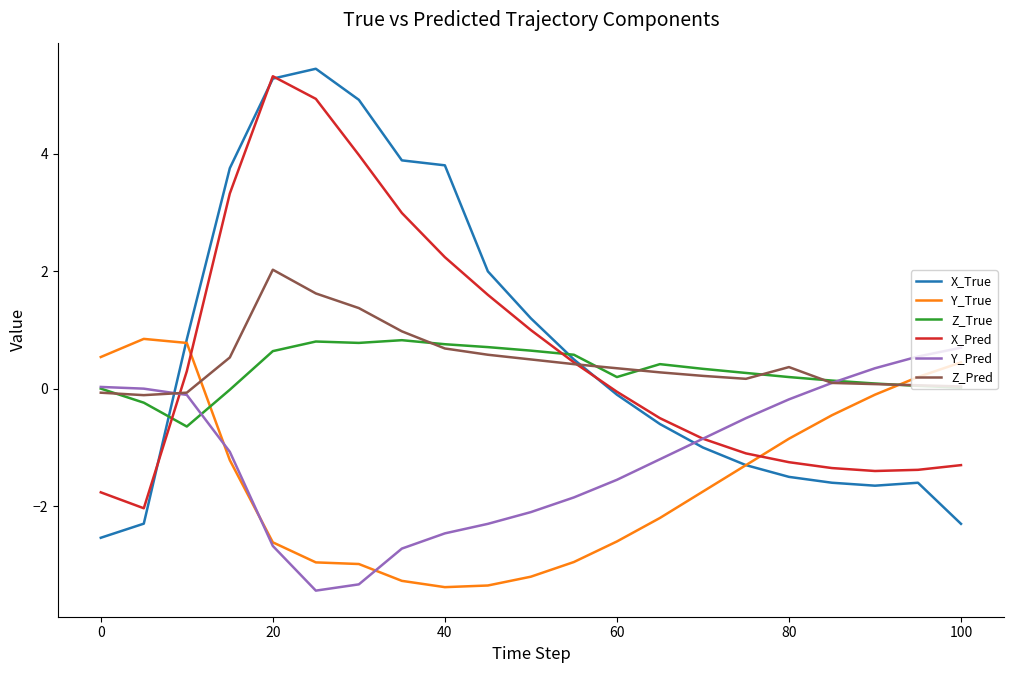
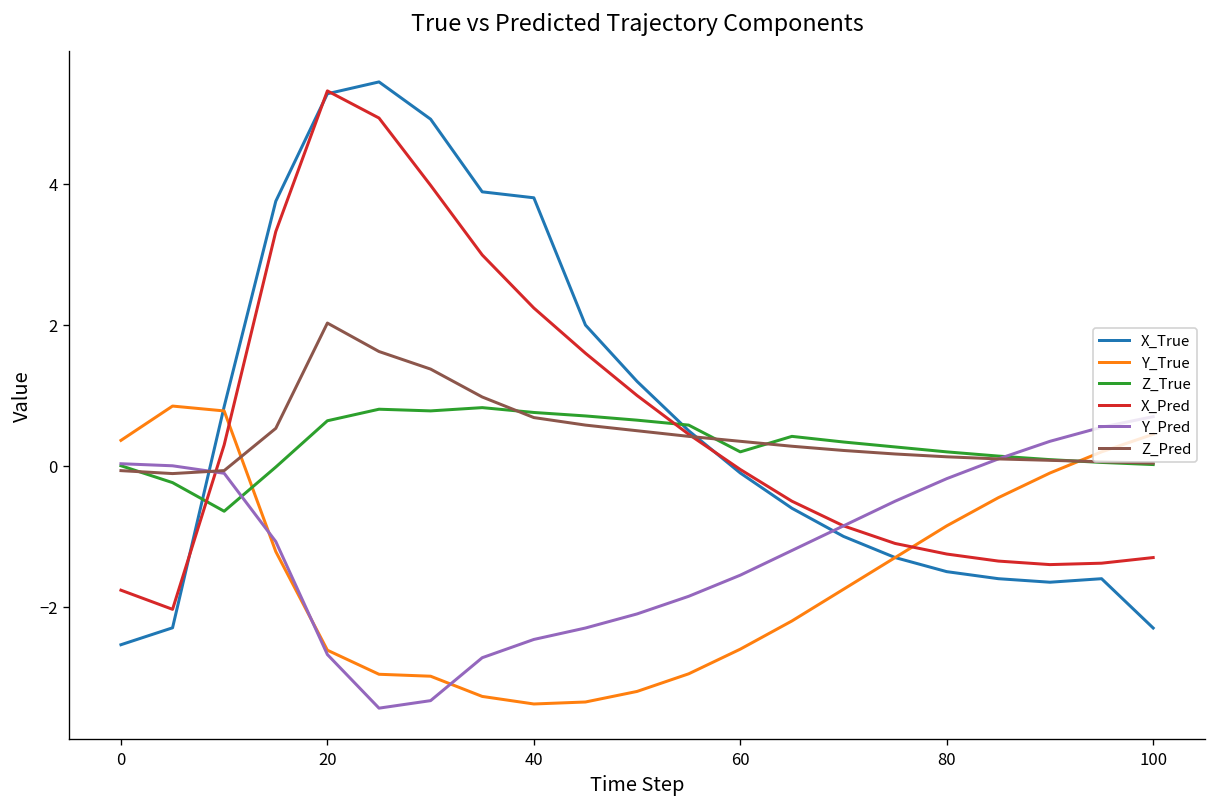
Y_True, 0: 0.5 -> 0.4
Z_Pred, 80: 0.4 -> 0.1
